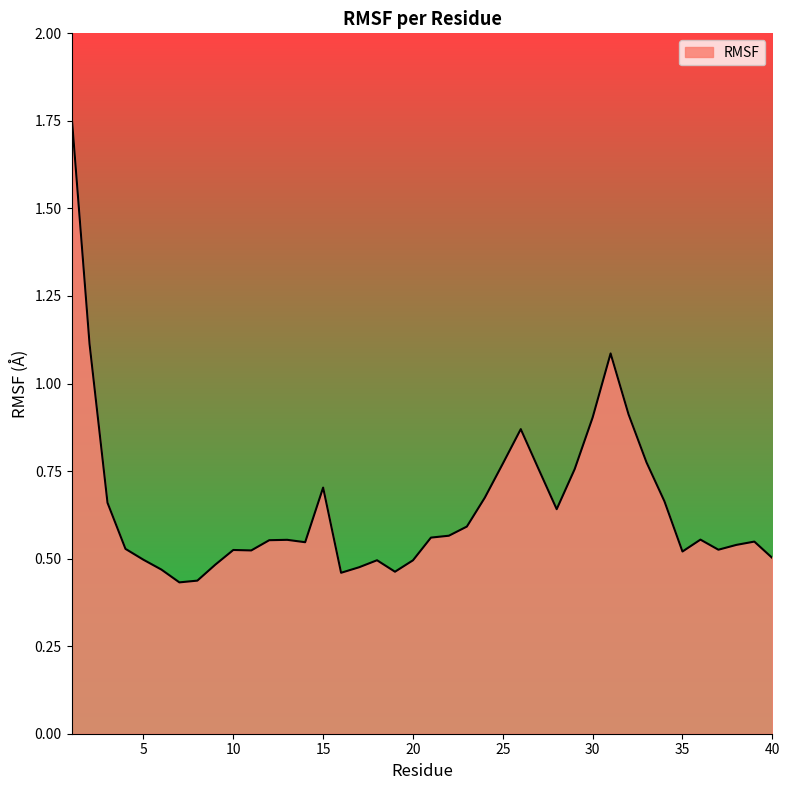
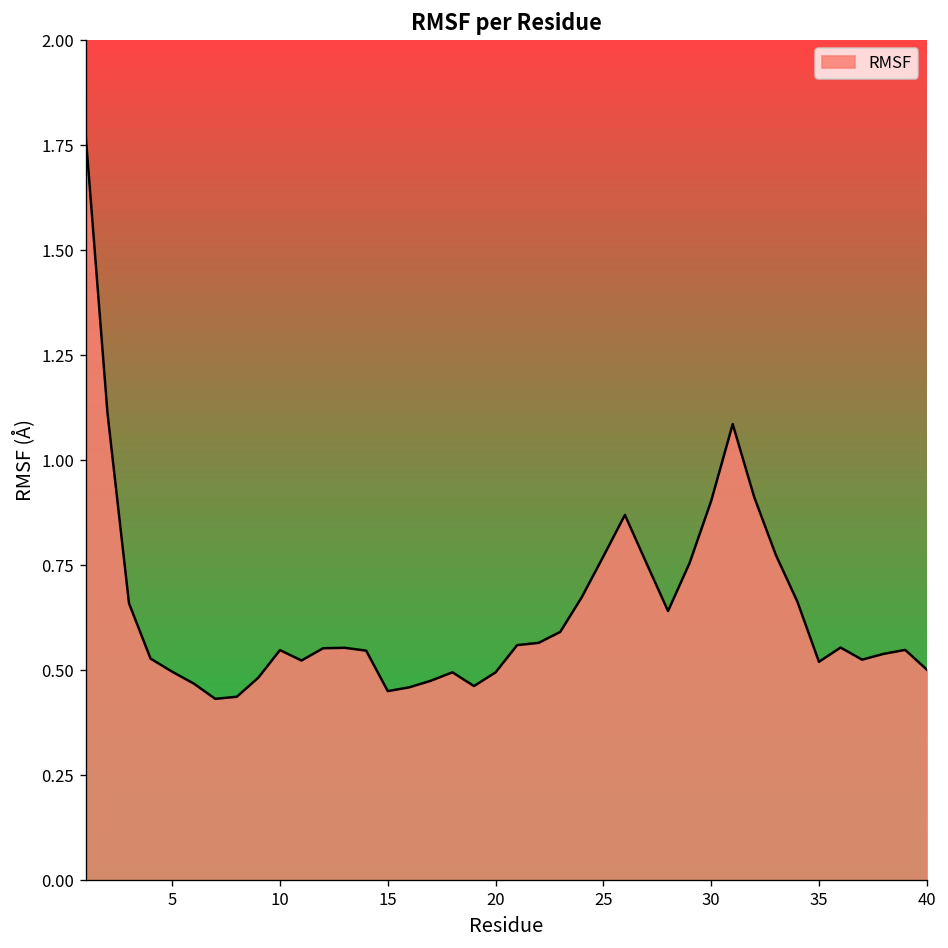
10: 0.52 -> 0.55
15: 0.70 -> 0.45
